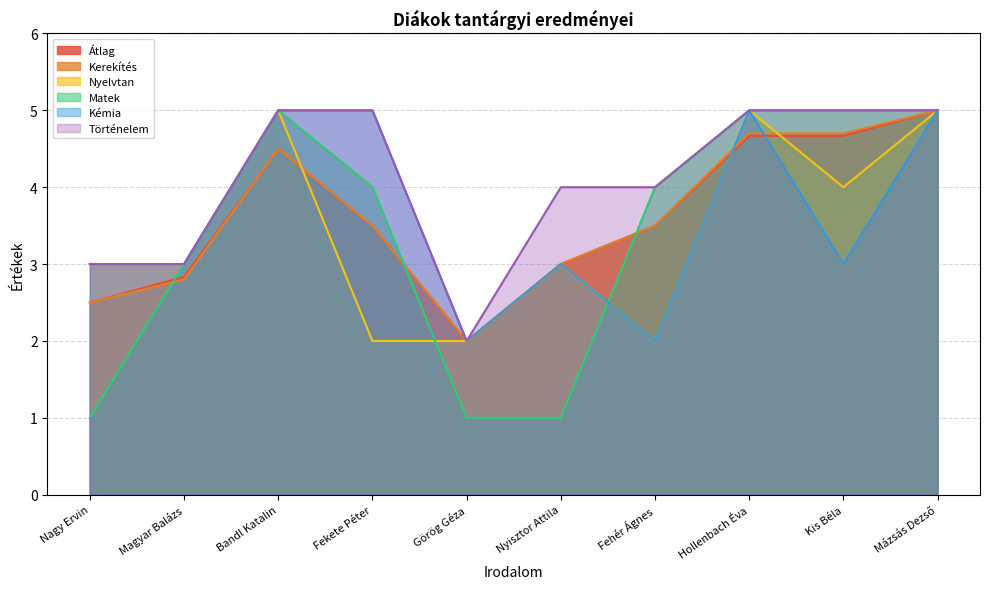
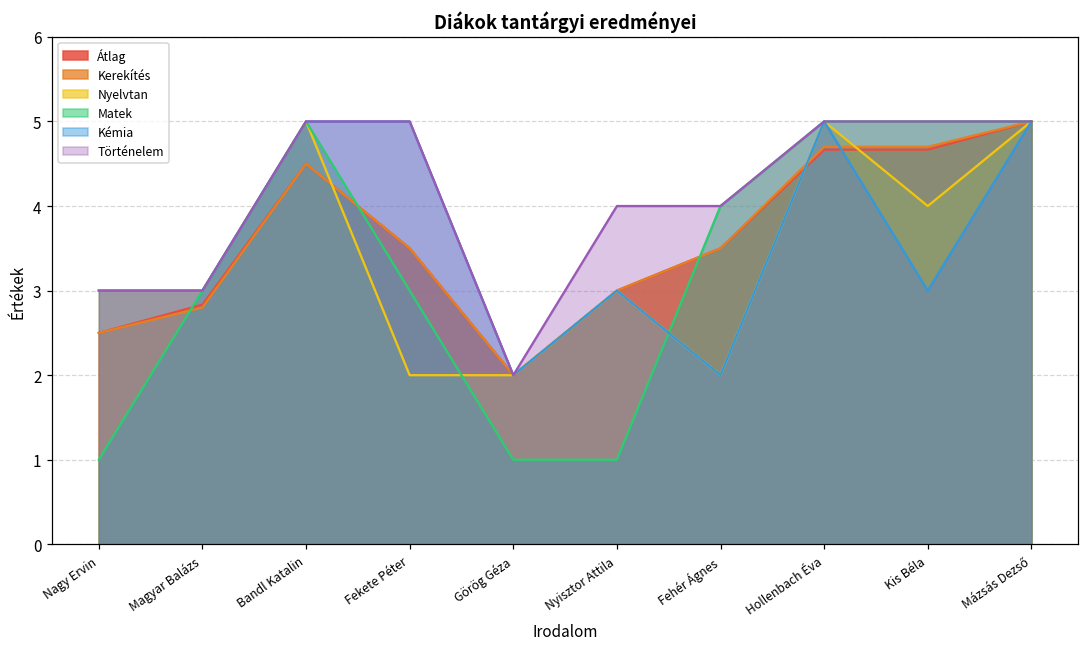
Matek, Fekete Péter: 4 -> 3
